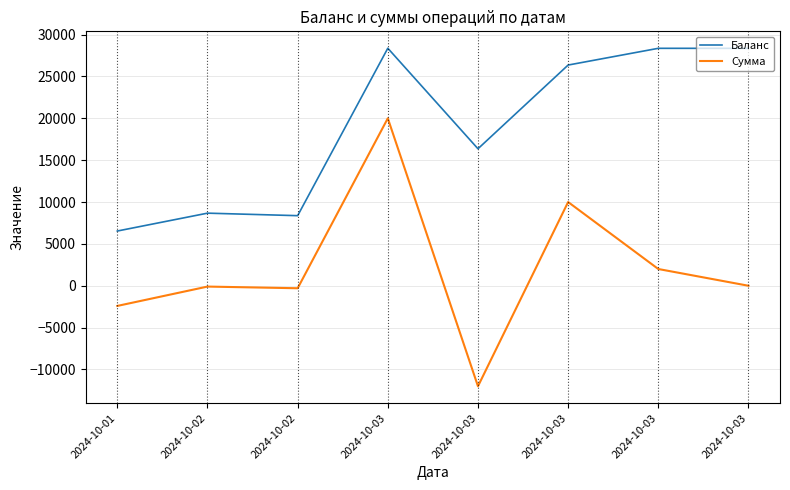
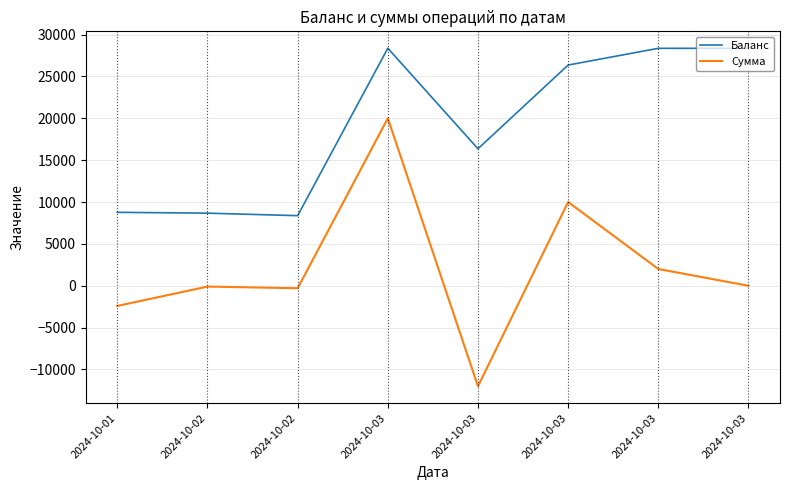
Баланс, 2024-10-01: 7000 -> 9000
